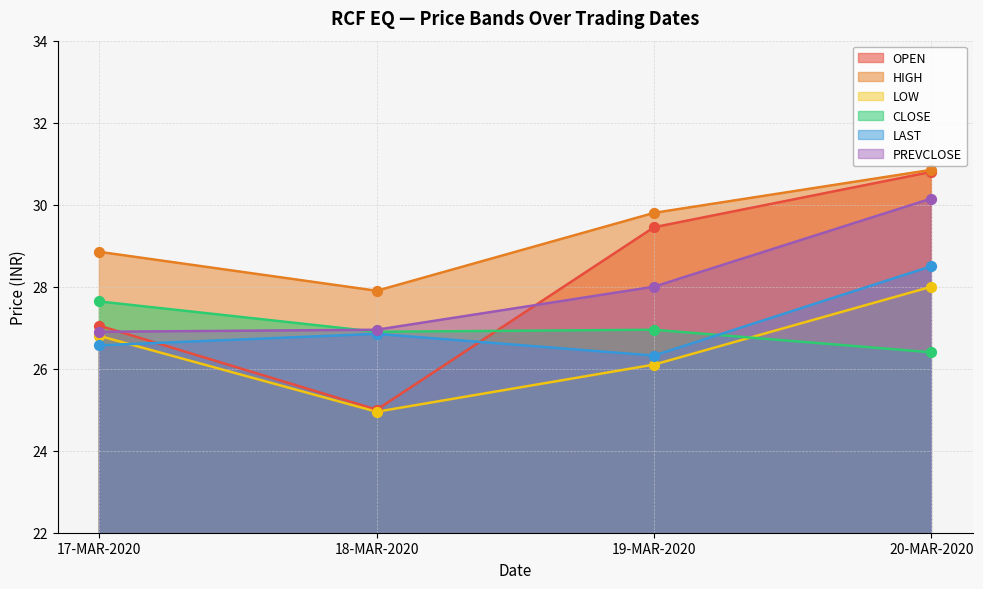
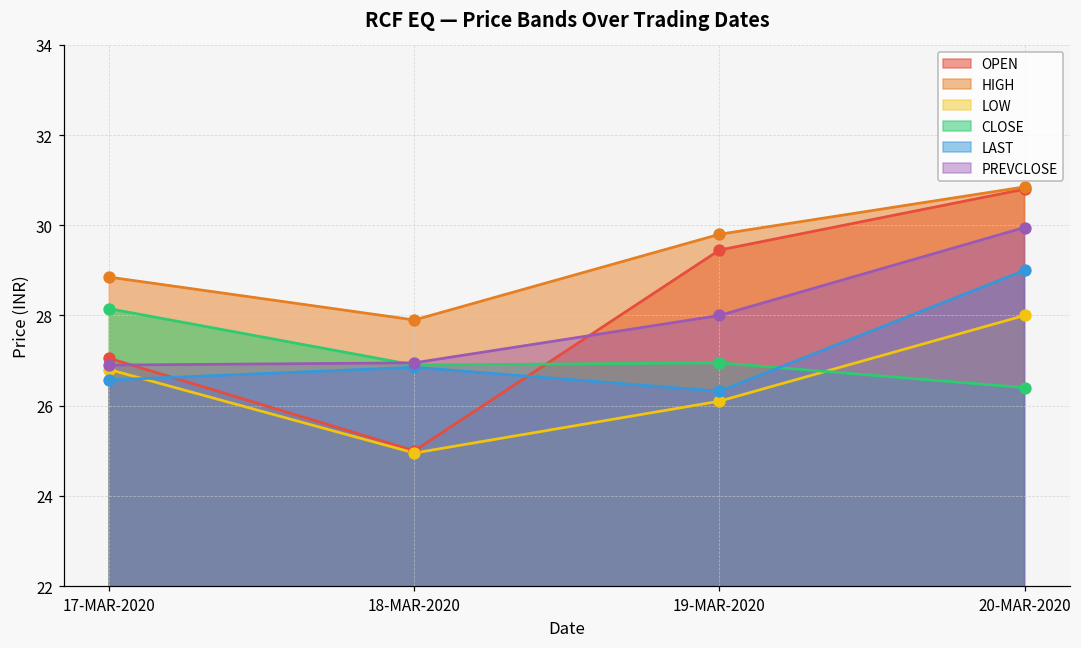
CLOSE, 17-MAR-2020: 27.6 -> 28.2
LAST, 20-MAR-2020: 28.5 -> 29.0
PREVCLOSE, 20-MAR-2020: 30.2 -> 30.0
